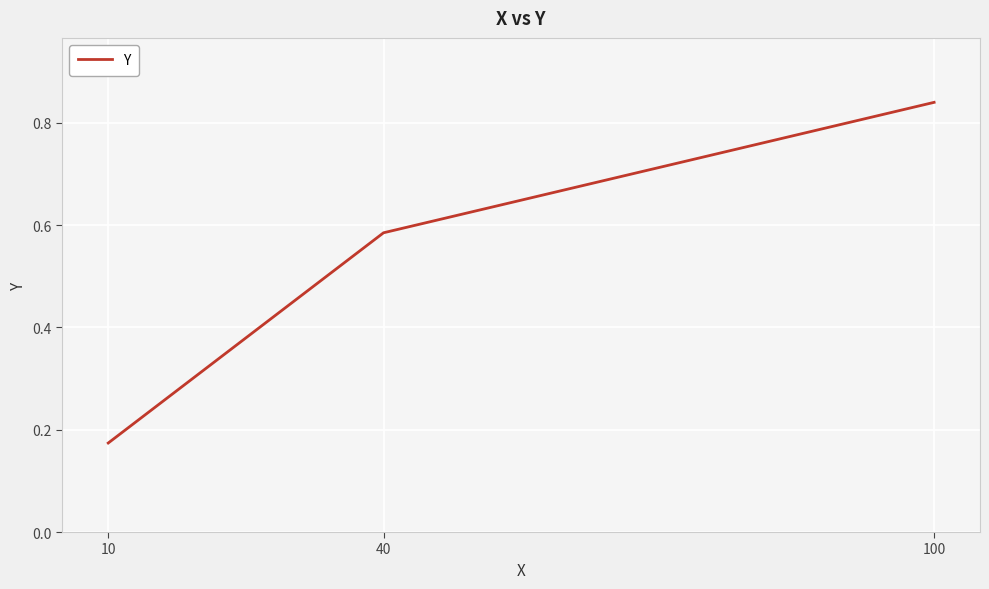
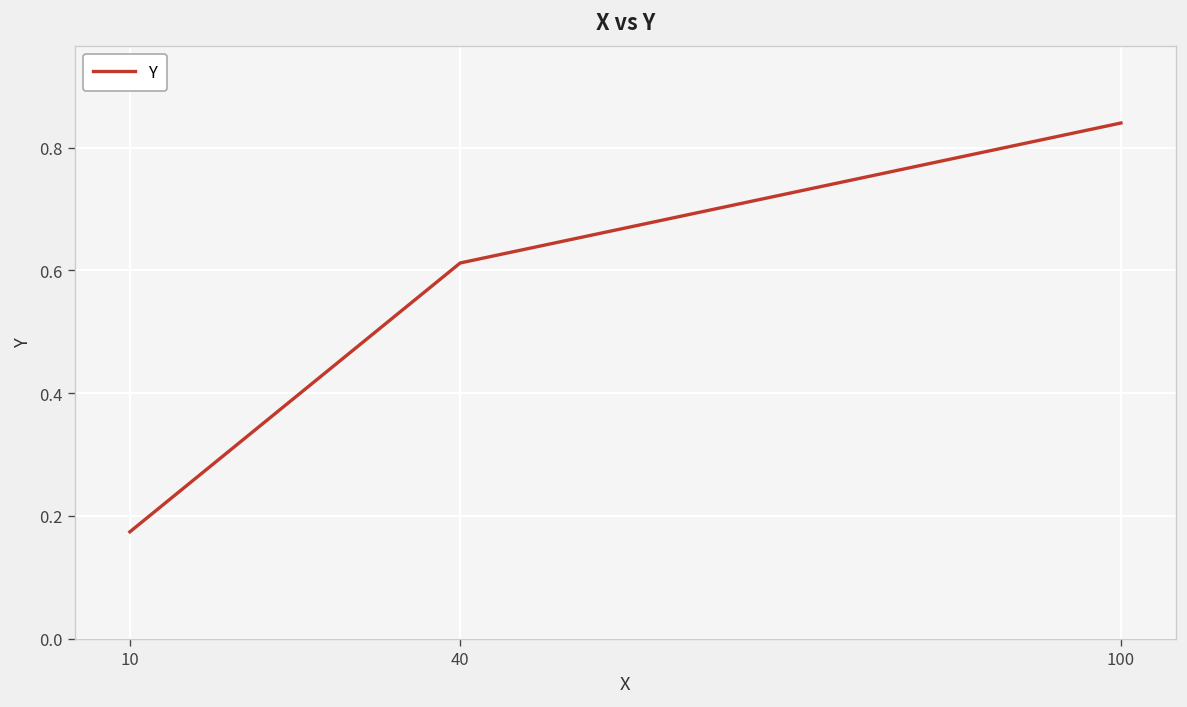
40: 0.59 -> 0.61
